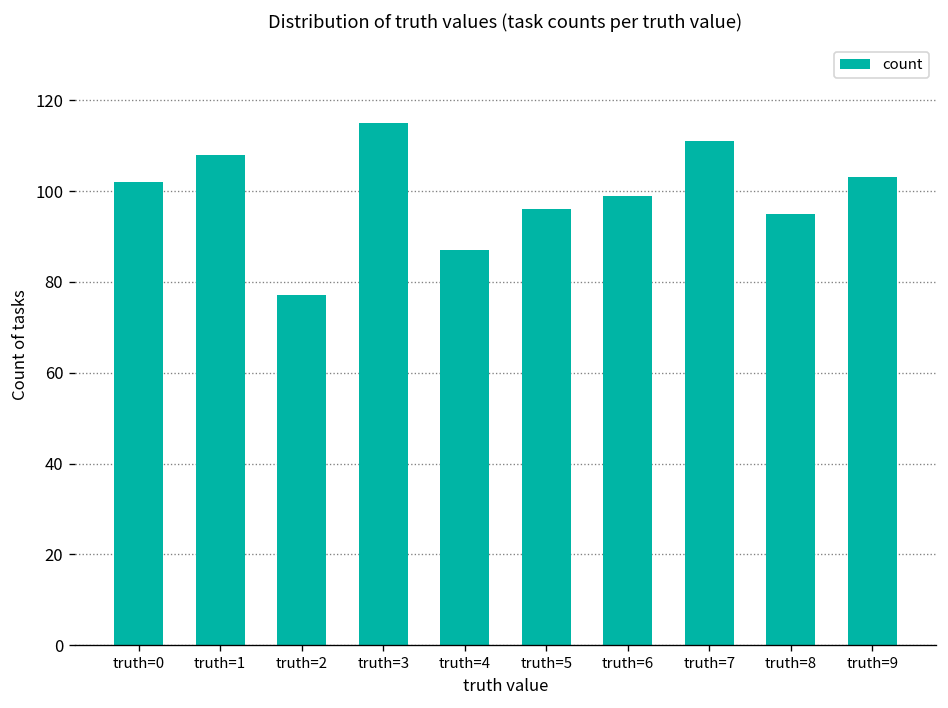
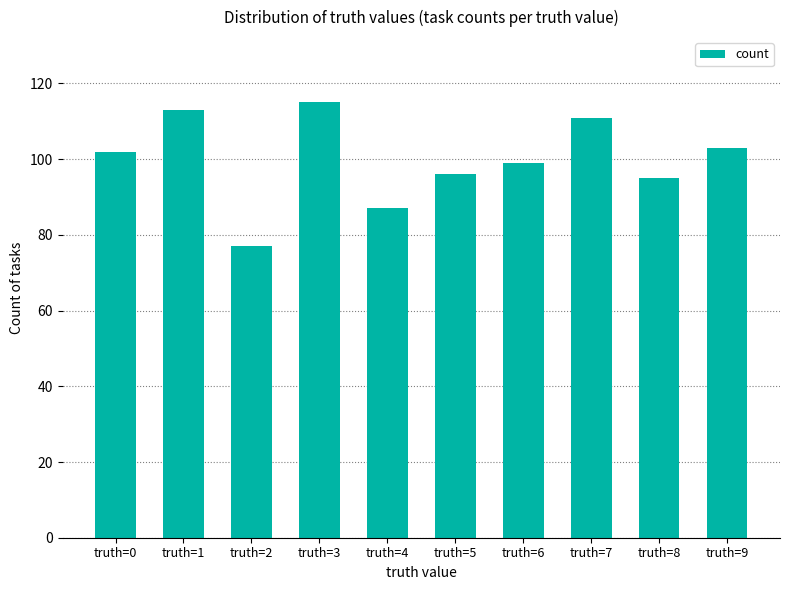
truth=1: 108 -> 113
